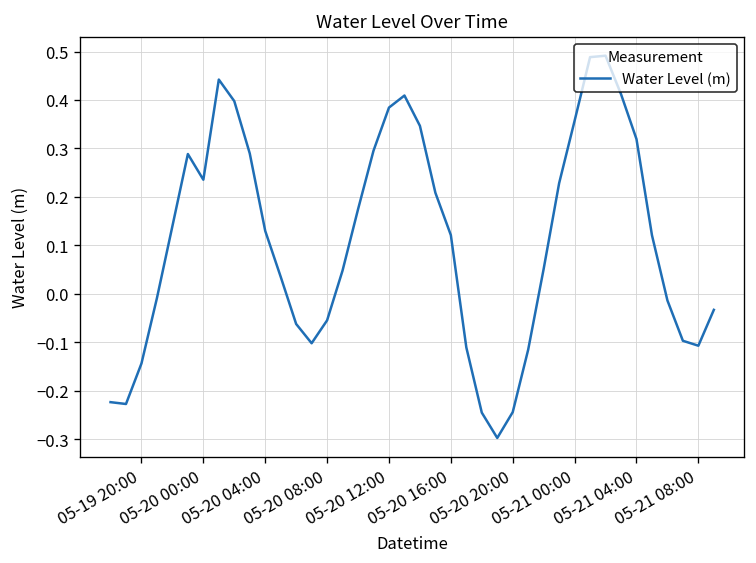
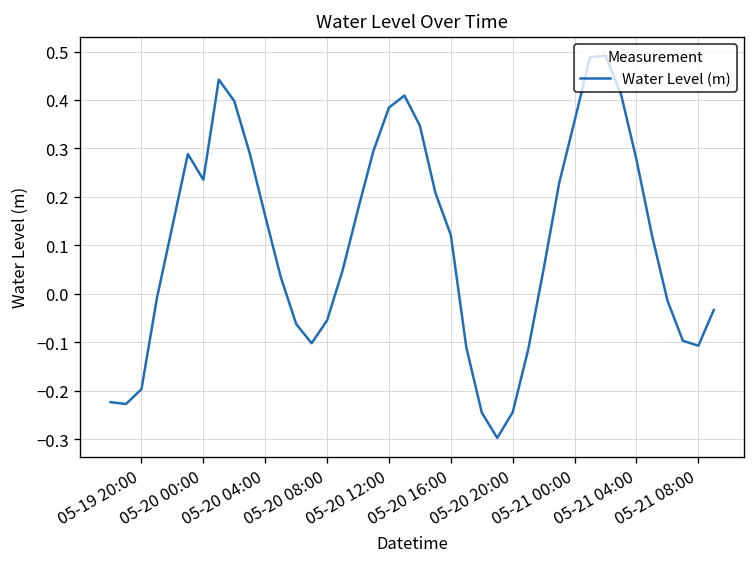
05-19 20:00: -0.14 -> -0.20
05-20 04:00: 0.13 -> 0.16
05-21 04:00: 0.32 -> 0.28
